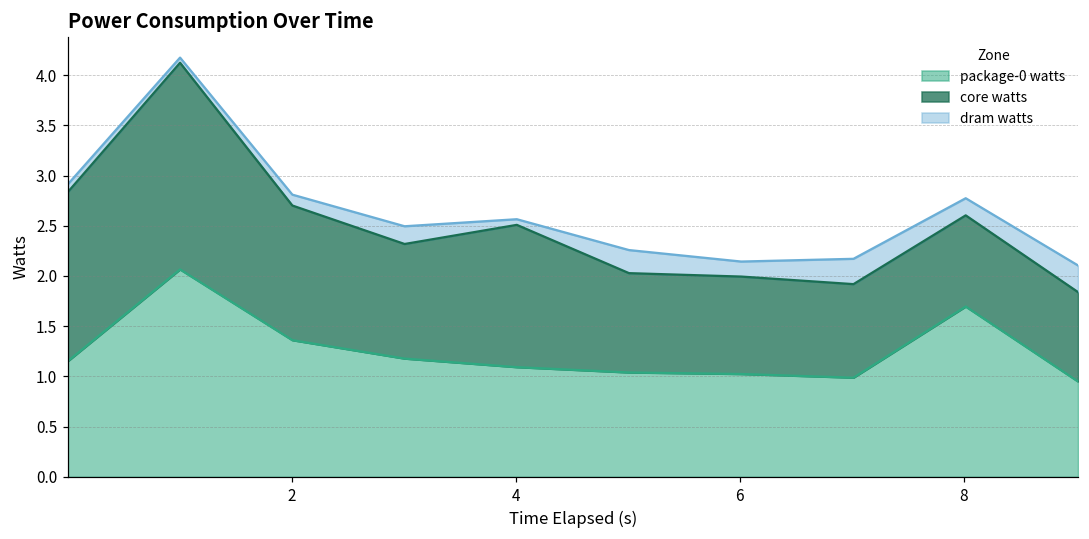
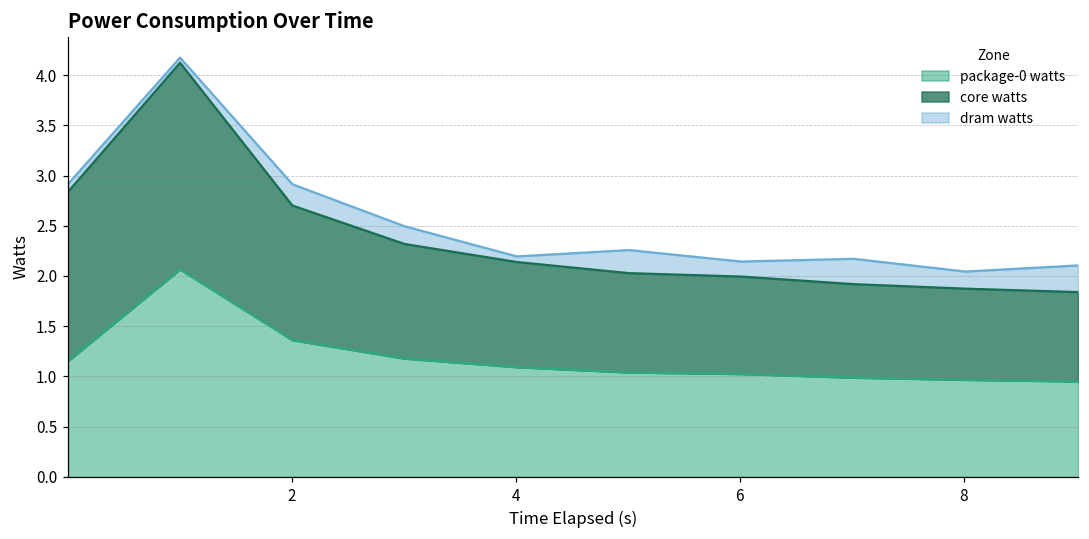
dram watts, 2: 0.1 -> 0.2
core watts, 4: 1.4 -> 1.0
package-0 watts, 8: 1.7 -> 1.0
